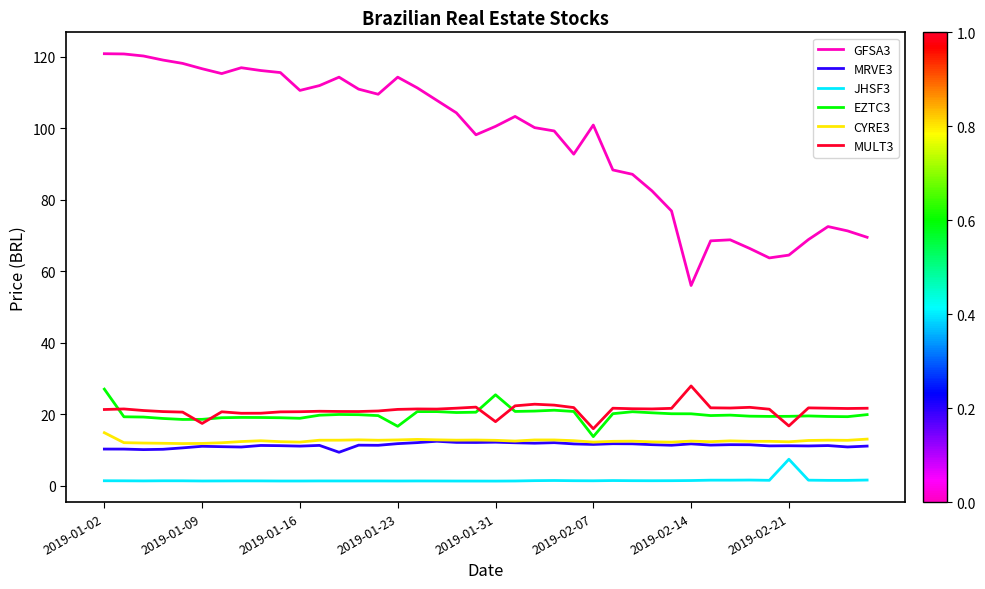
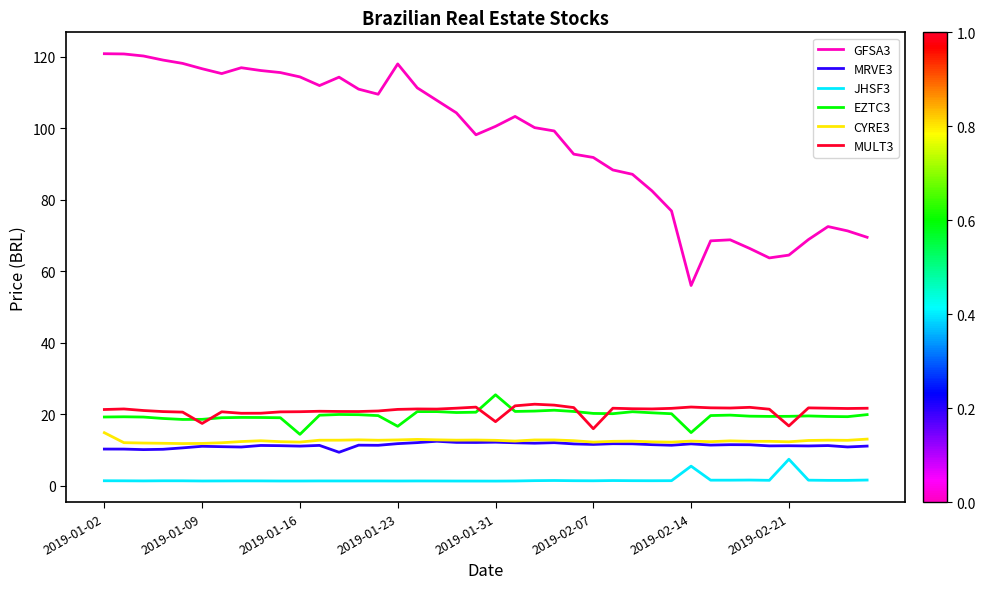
EZTC3, 2019-01-02: 27 -> 19
GFSA3, 2019-01-16: 111 -> 114
EZTC3, 2019-01-16: 19 -> 14
GFSA3, 2019-01-23: 114 -> 118
GFSA3, 2019-02-07: 101 -> 92
EZTC3, 2019-02-07: 14 -> 20
JHSF3, 2019-02-14: 1 -> 6
EZTC3, 2019-02-14: 20 -> 15
MULT3, 2019-02-14: 28 -> 22
